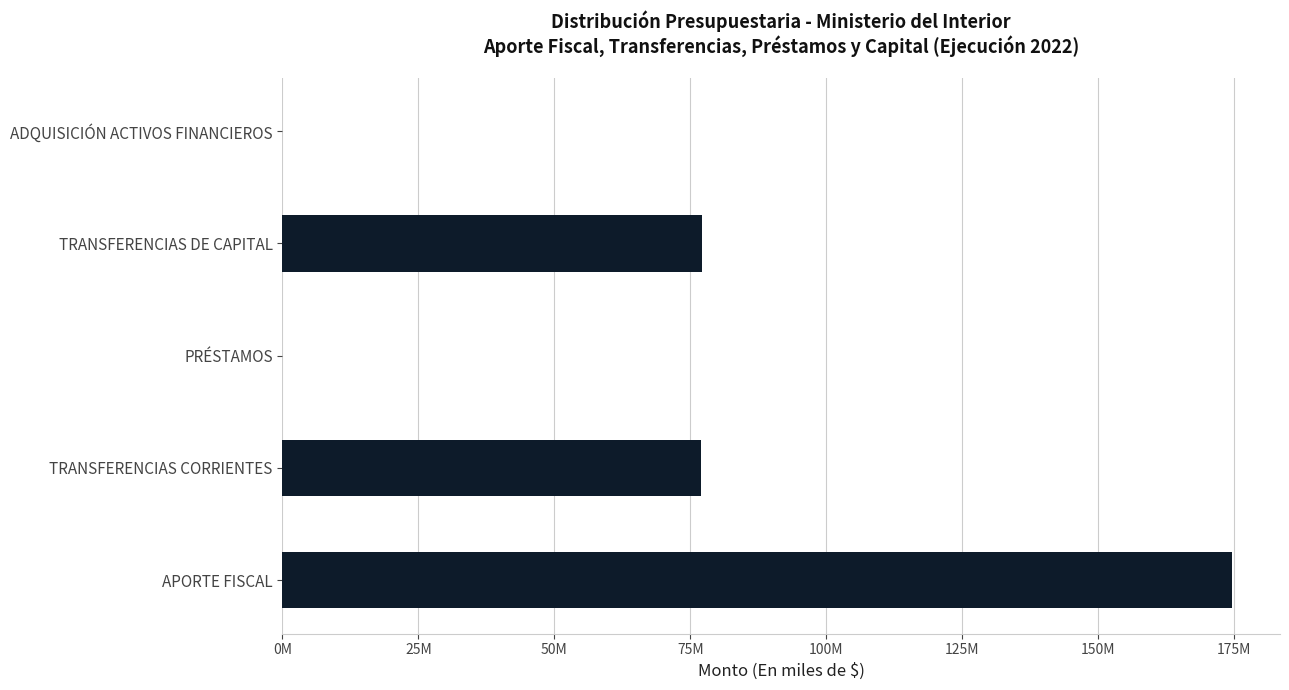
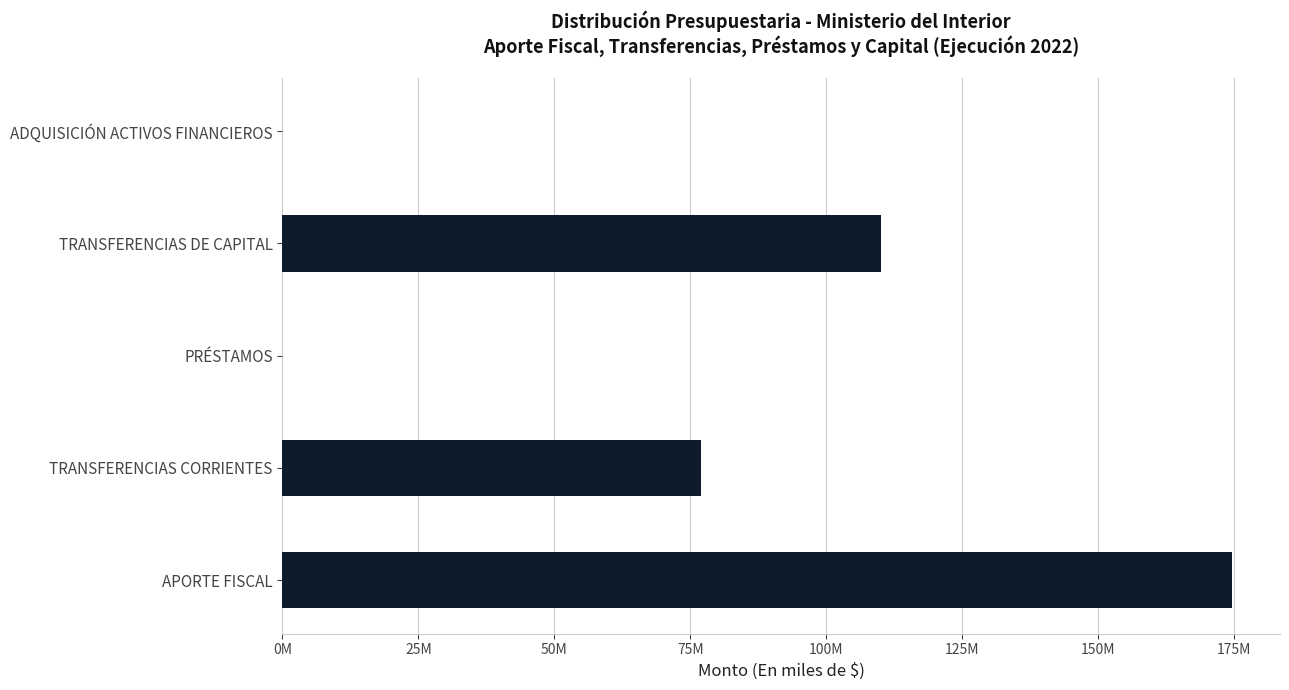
TRANSFERENCIAS DE CAPITAL: 77000000 -> 110000000
